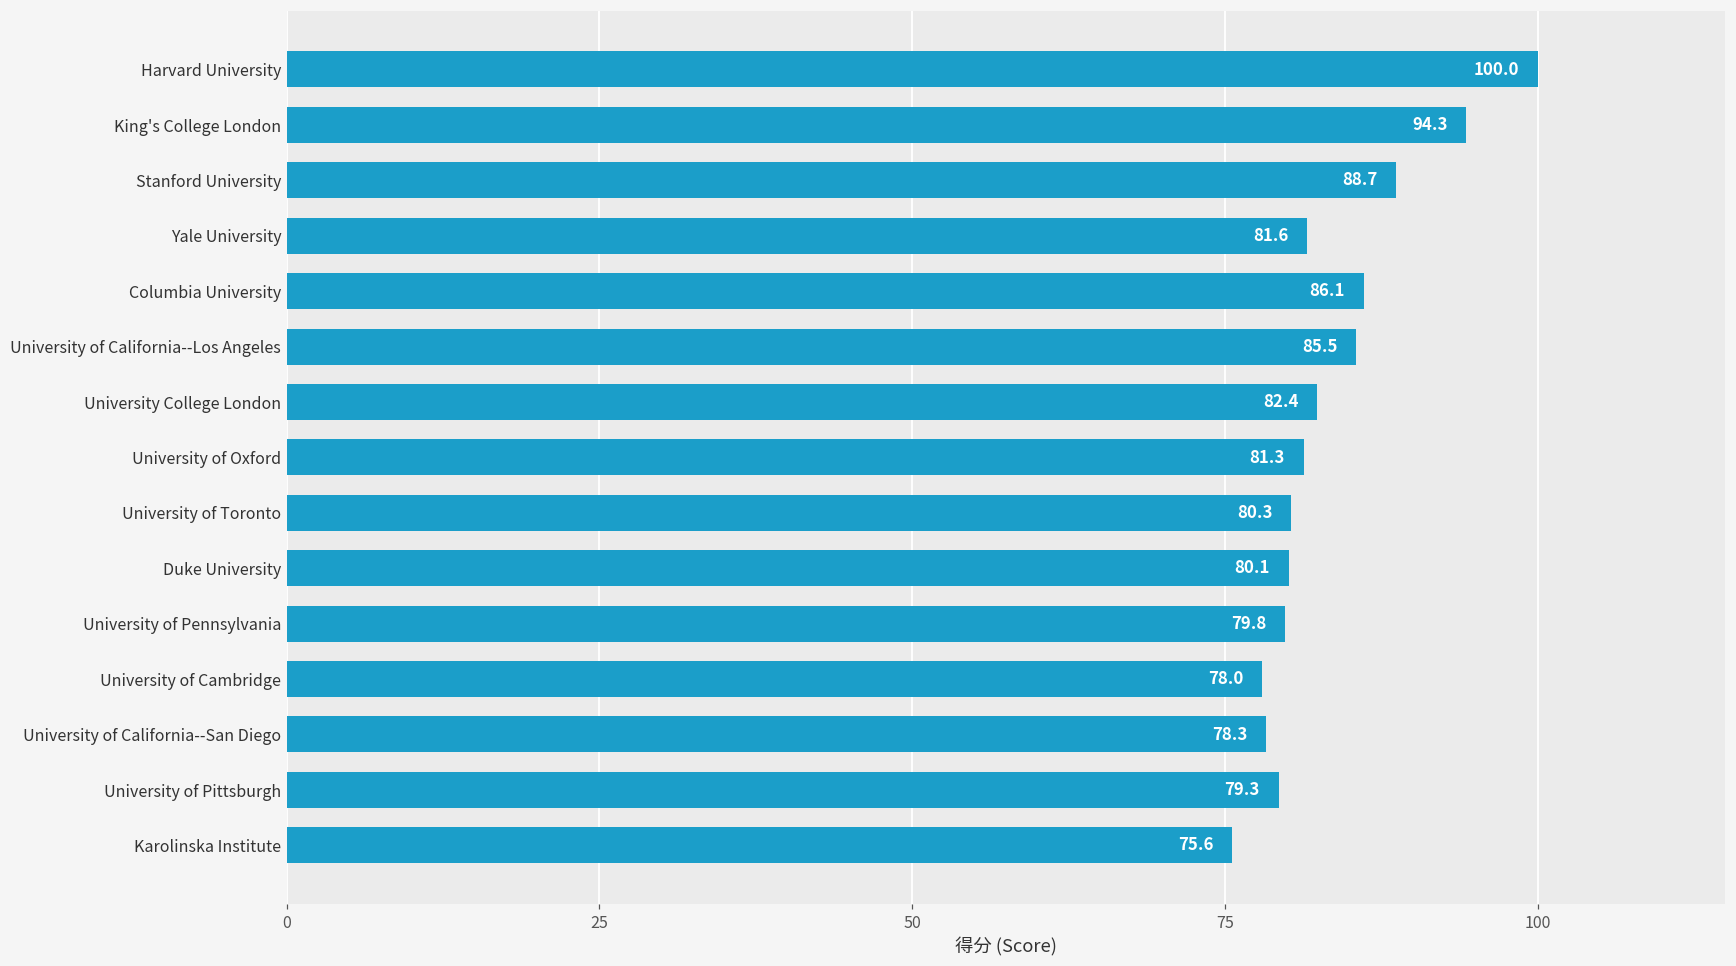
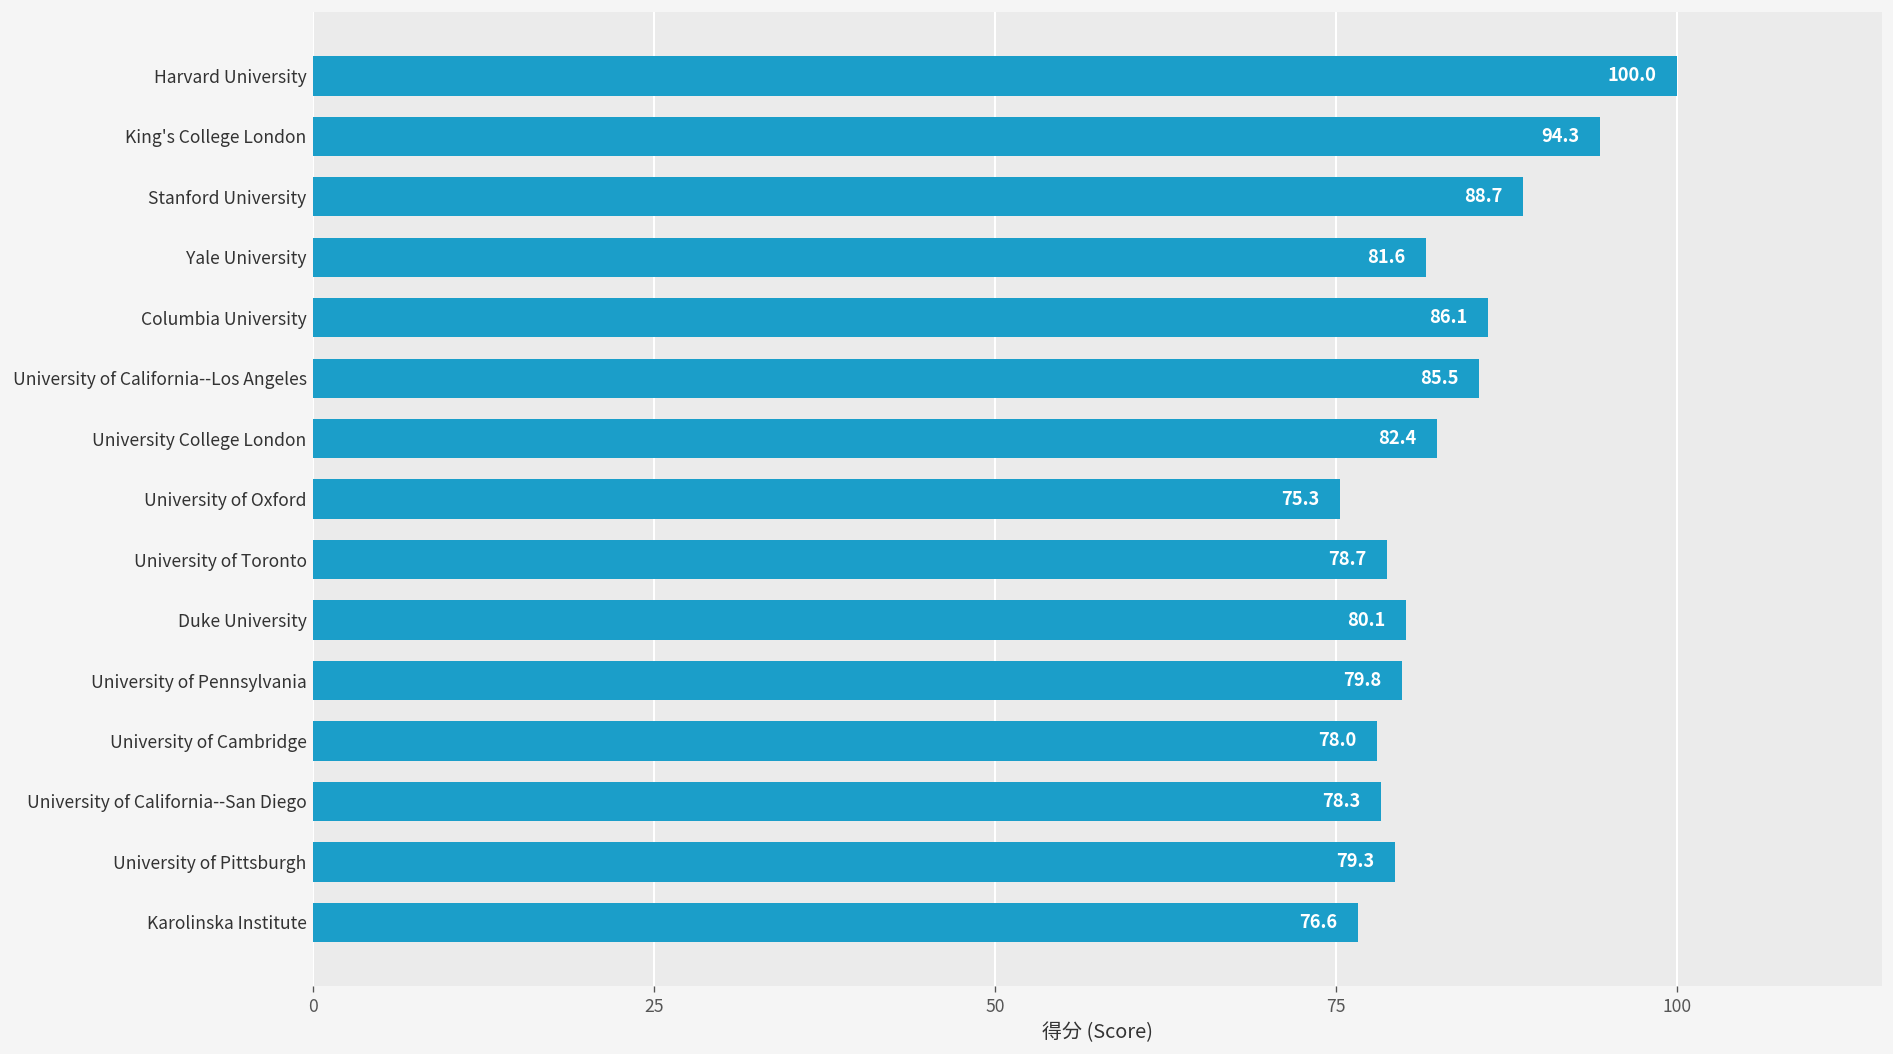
University of Oxford: 81.3 -> 75.3
University of Toronto: 80.3 -> 78.7
Karolinska Institute: 75.6 -> 76.6
